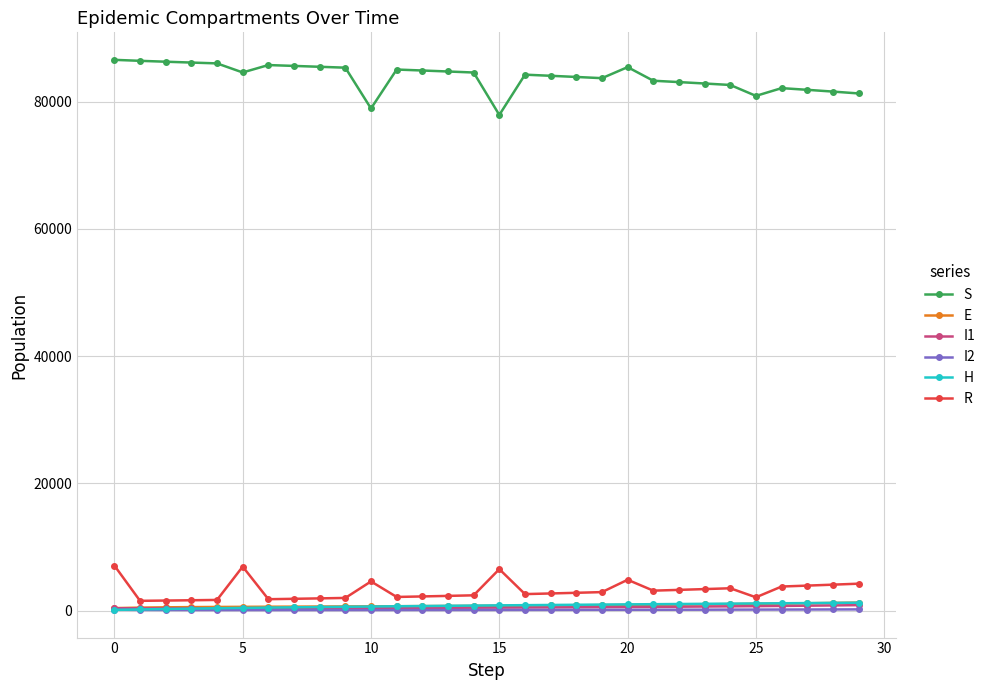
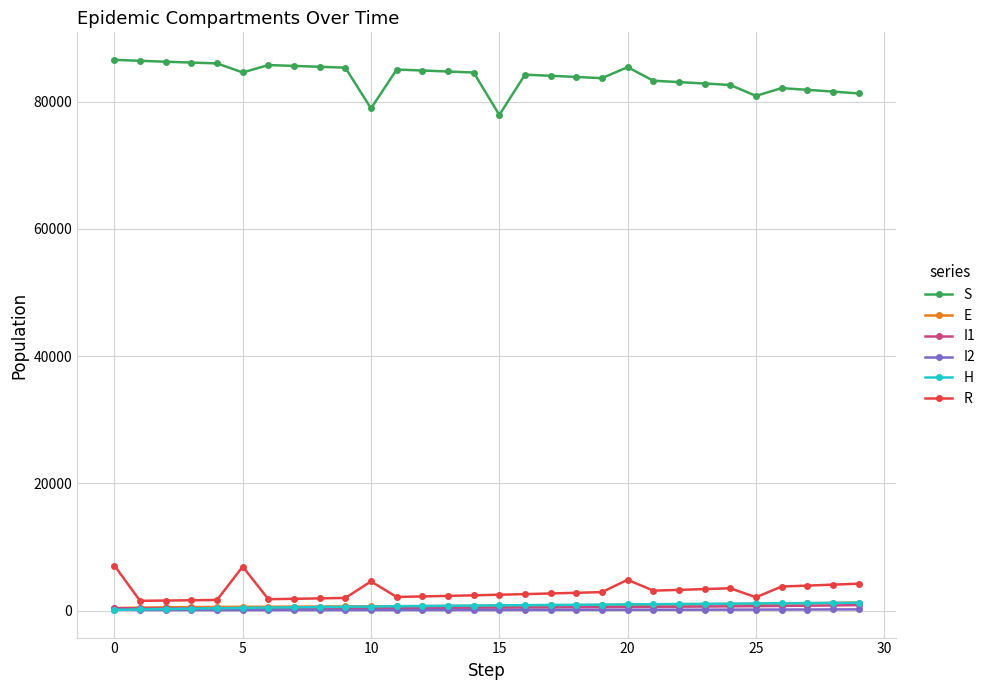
R, 15: 7000 -> 2000
